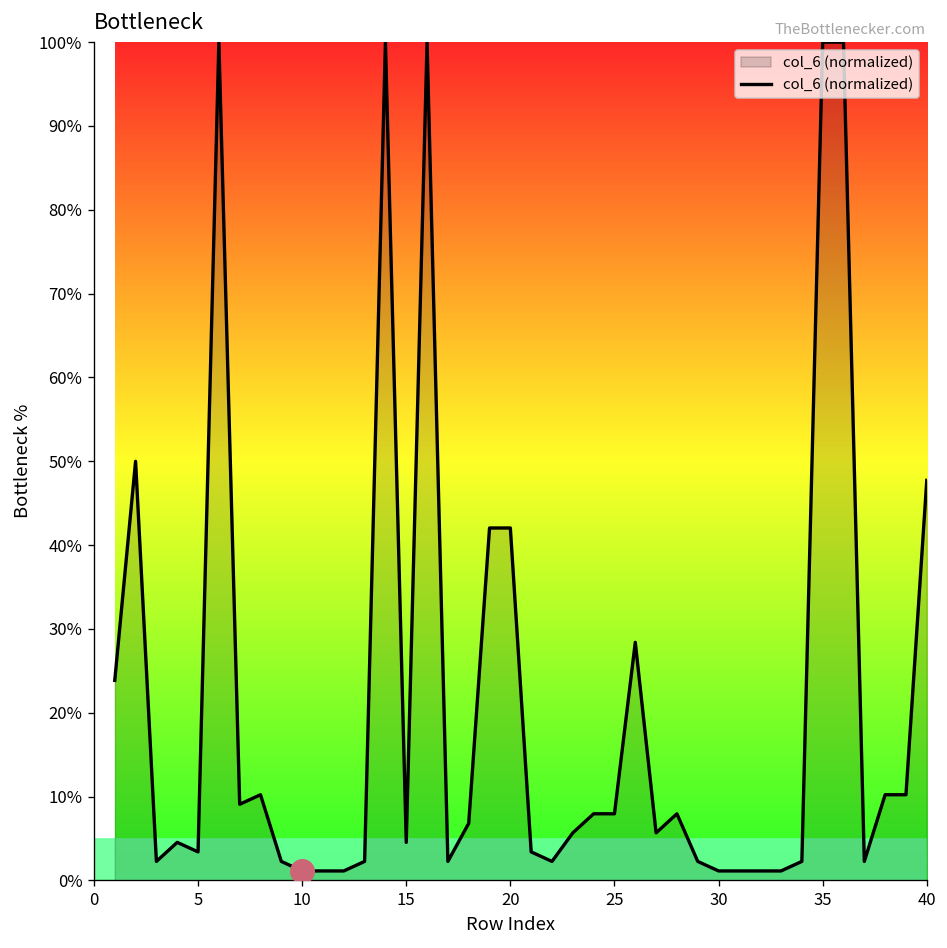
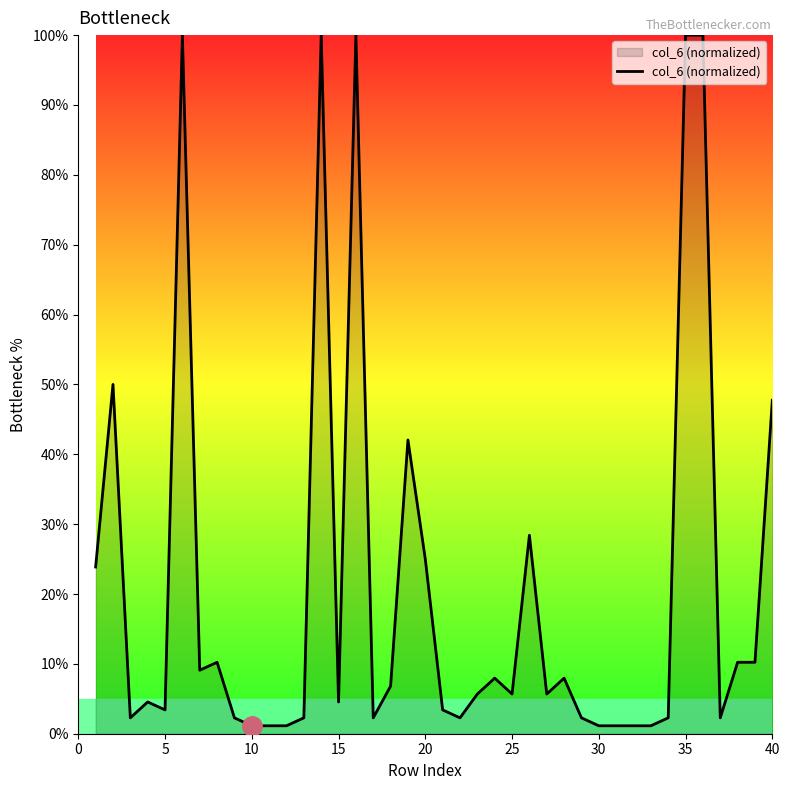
col_6 (normalized), 20: 42% -> 25%
col_6 (normalized), 25: 8% -> 6%
